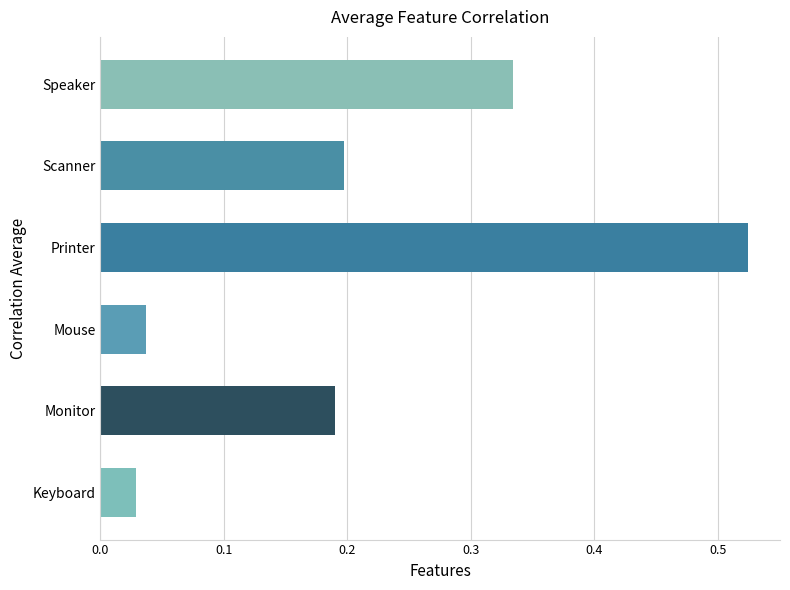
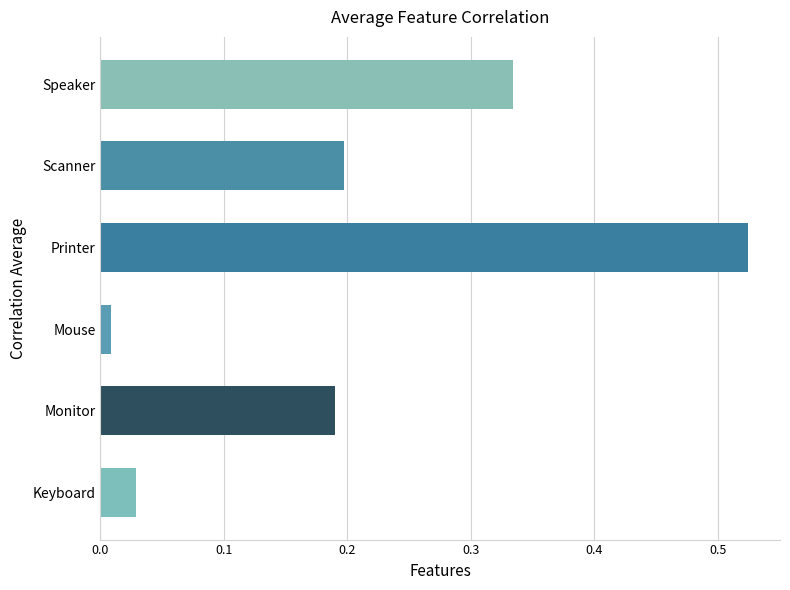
Mouse: 0.037 -> 0.009
